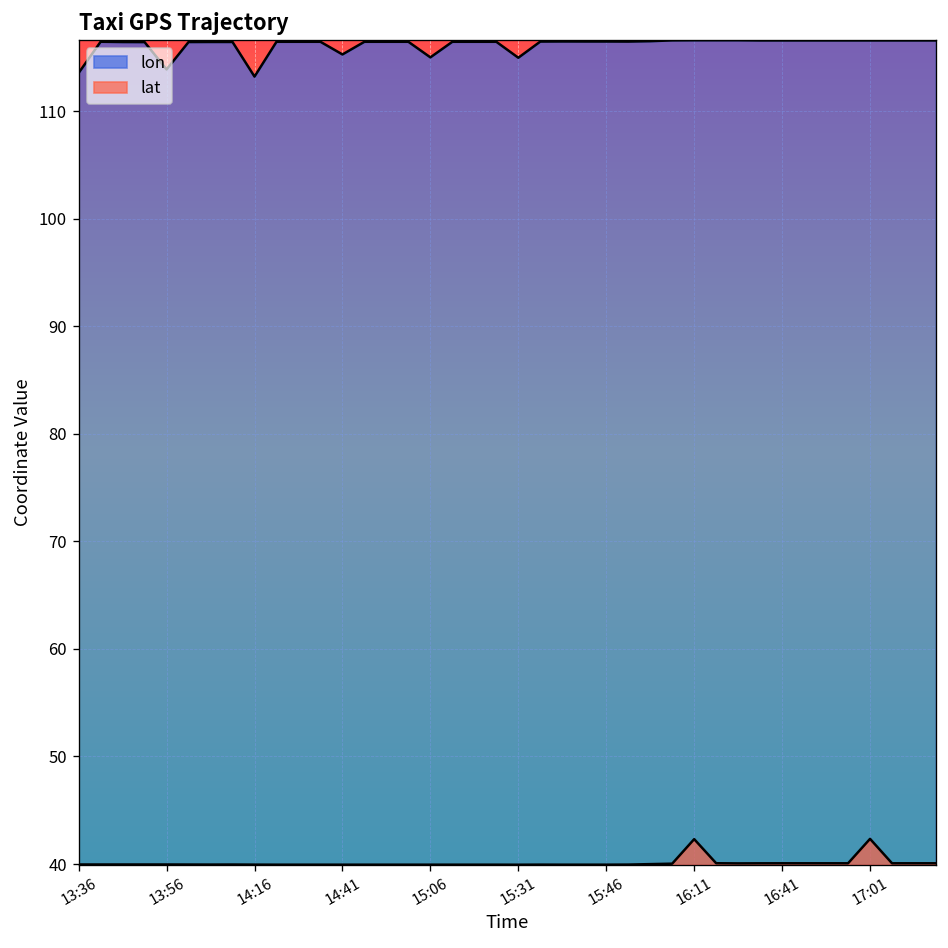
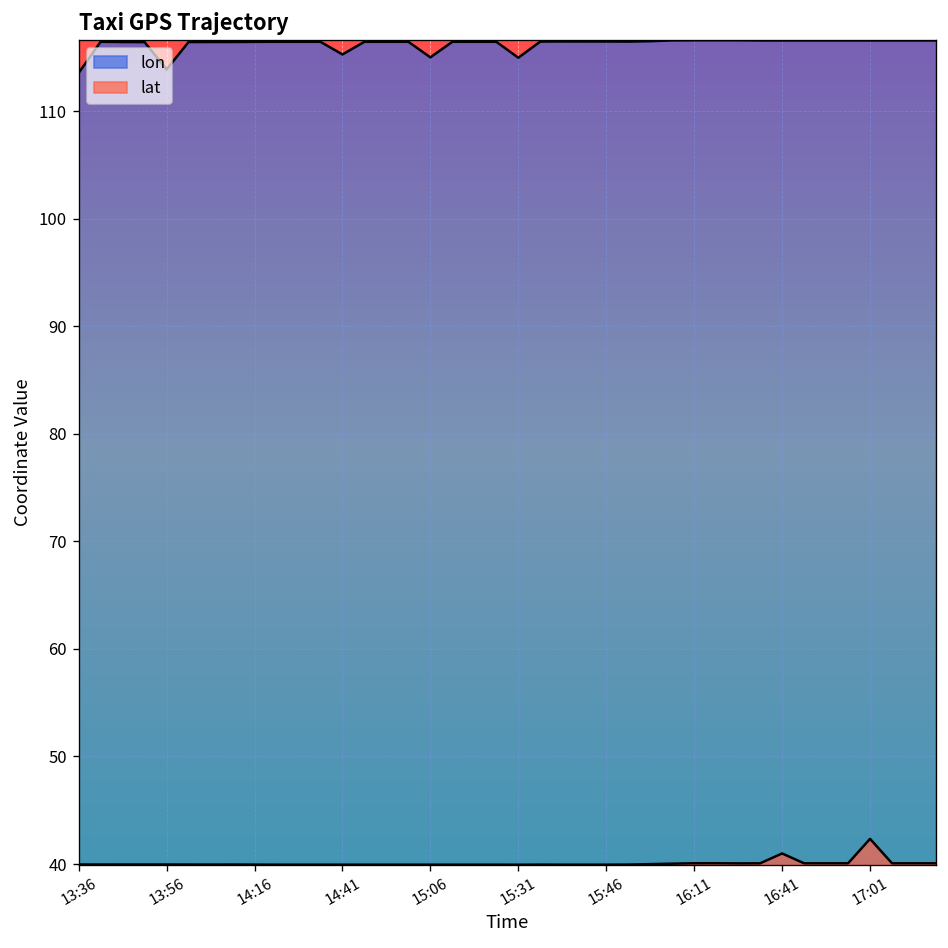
lon, 14:16: 113 -> 116
lat, 16:11: 42 -> 40
lat, 16:41: 40 -> 41
